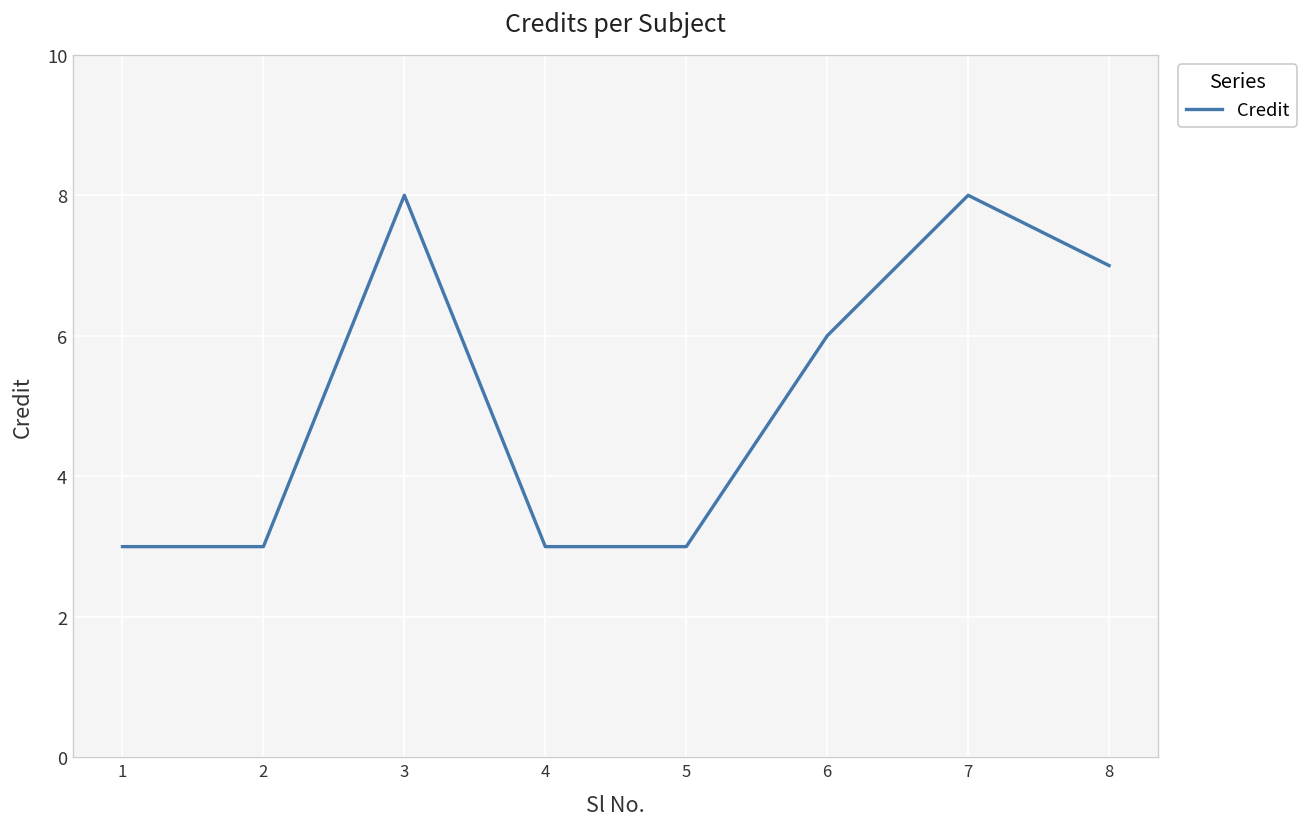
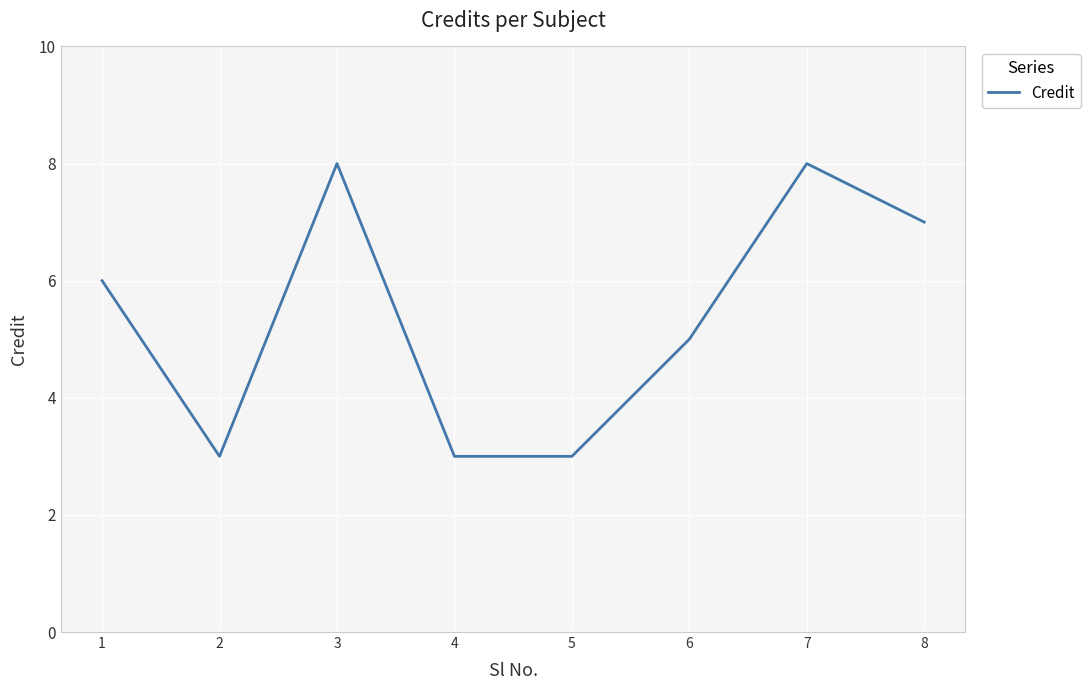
1: 3 -> 6
6: 6 -> 5
